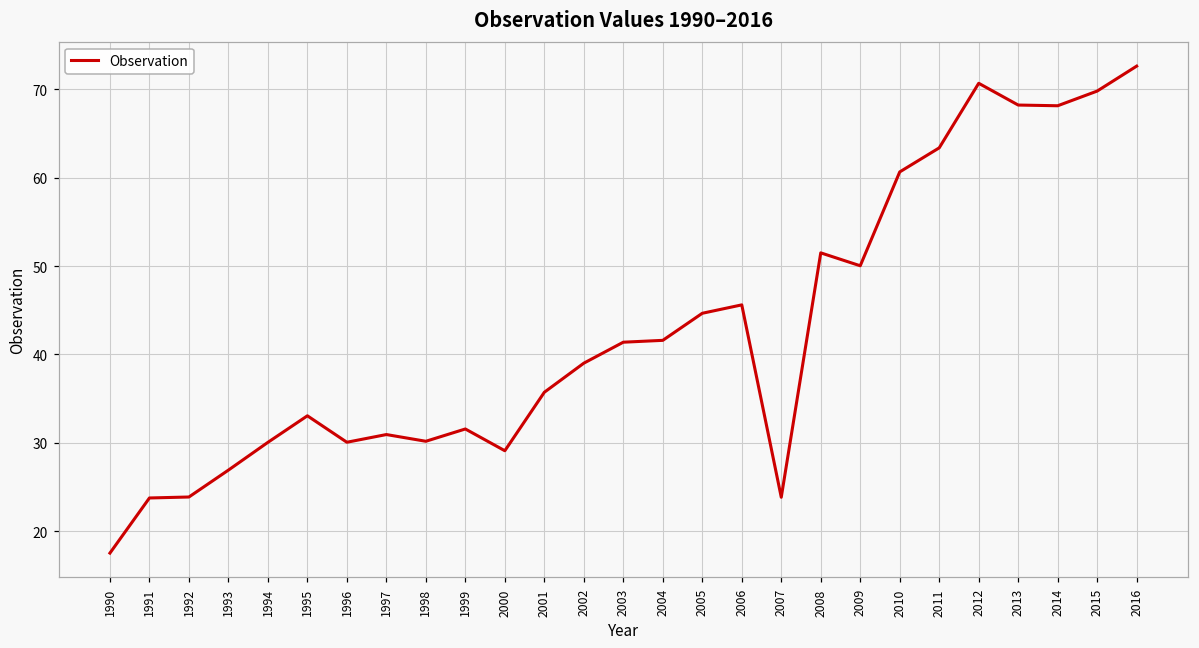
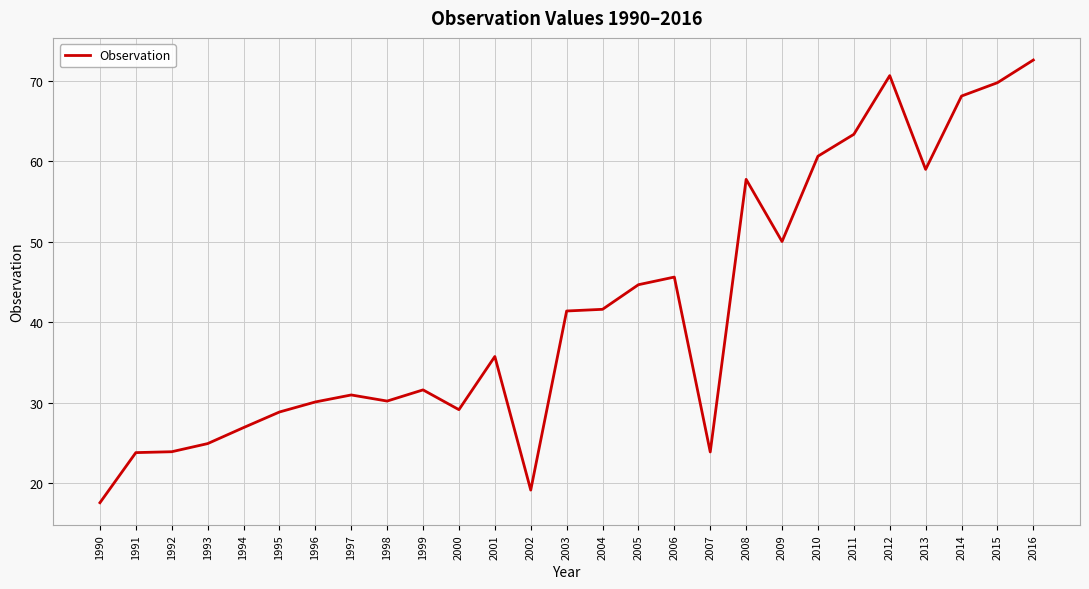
1993: 27 -> 25
1994: 30 -> 27
1995: 33 -> 29
2002: 39 -> 19
2008: 51 -> 58
2013: 68 -> 59
